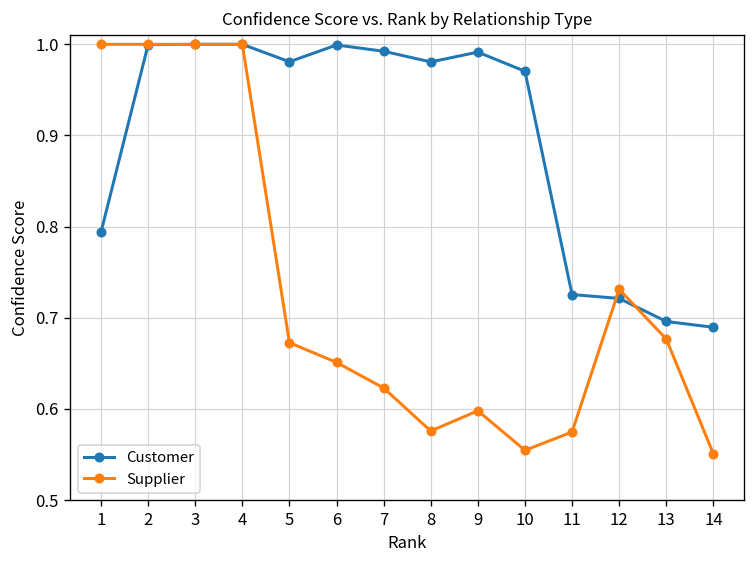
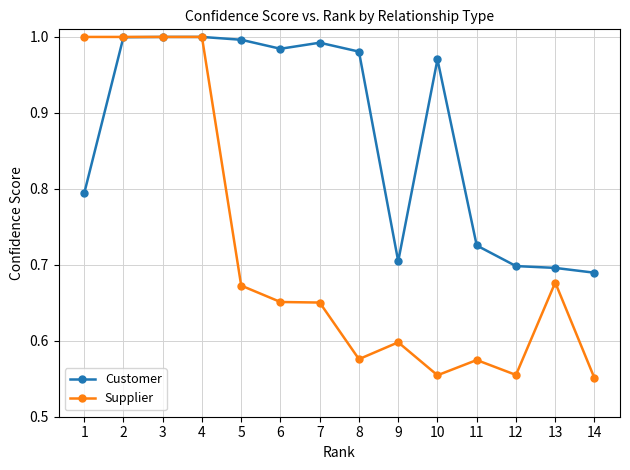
Customer, 5: 0.98 -> 1.00
Customer, 6: 1.00 -> 0.98
Supplier, 7: 0.62 -> 0.65
Customer, 9: 0.99 -> 0.70
Customer, 12: 0.72 -> 0.70
Supplier, 12: 0.73 -> 0.56
